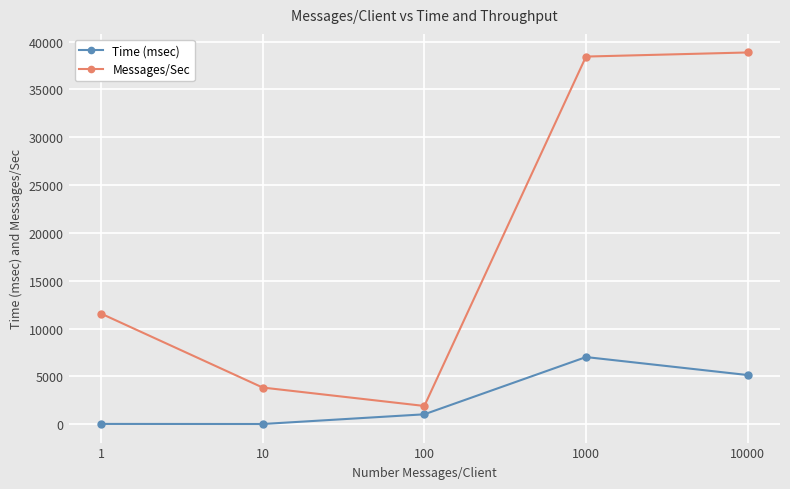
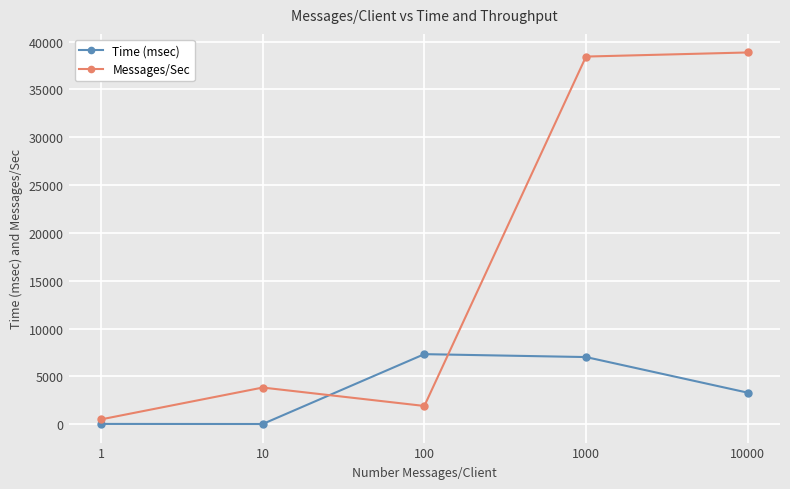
Messages/Sec, 1: 12000 -> 1000
Time (msec), 100: 1000 -> 7000
Time (msec), 10000: 5000 -> 3000
